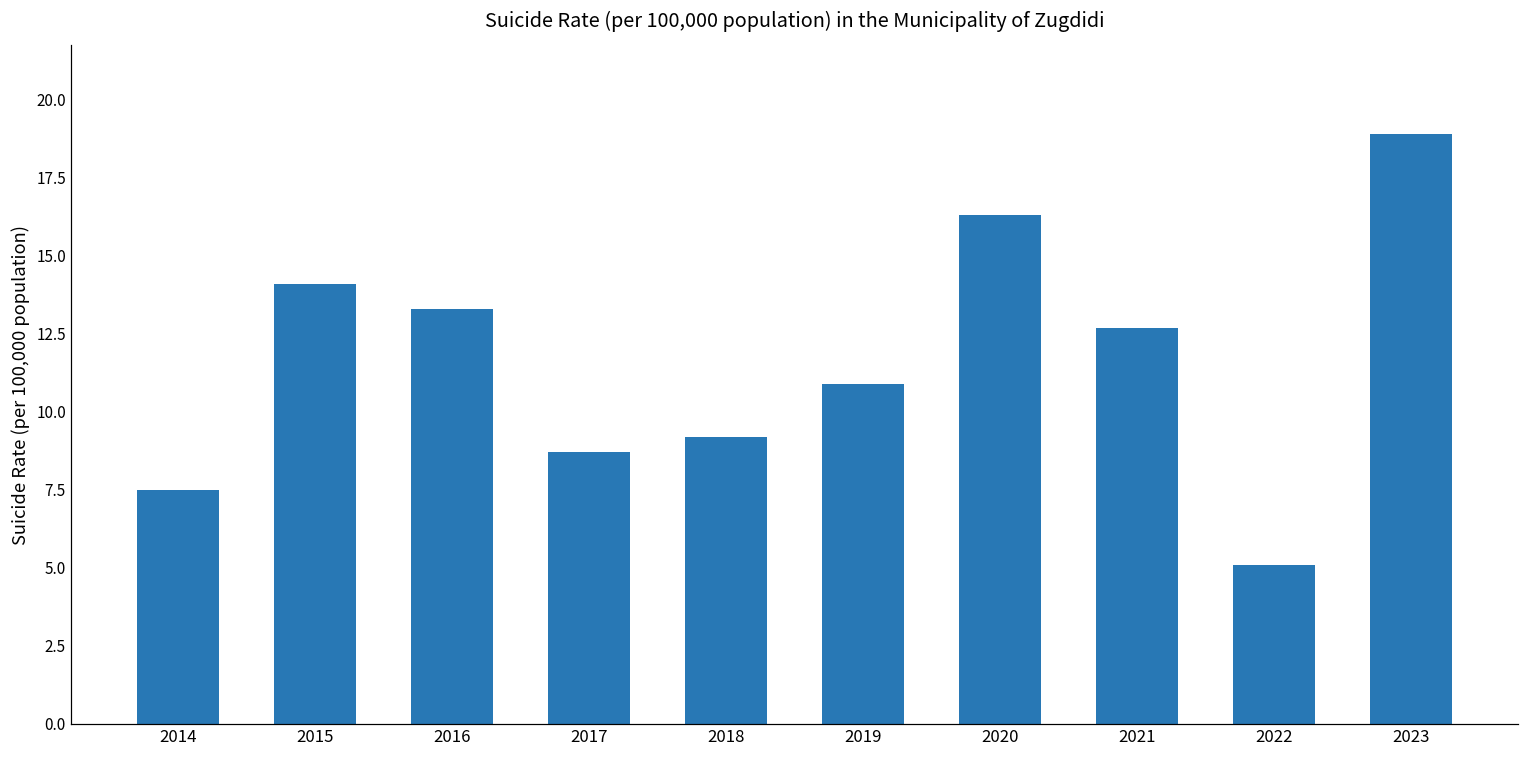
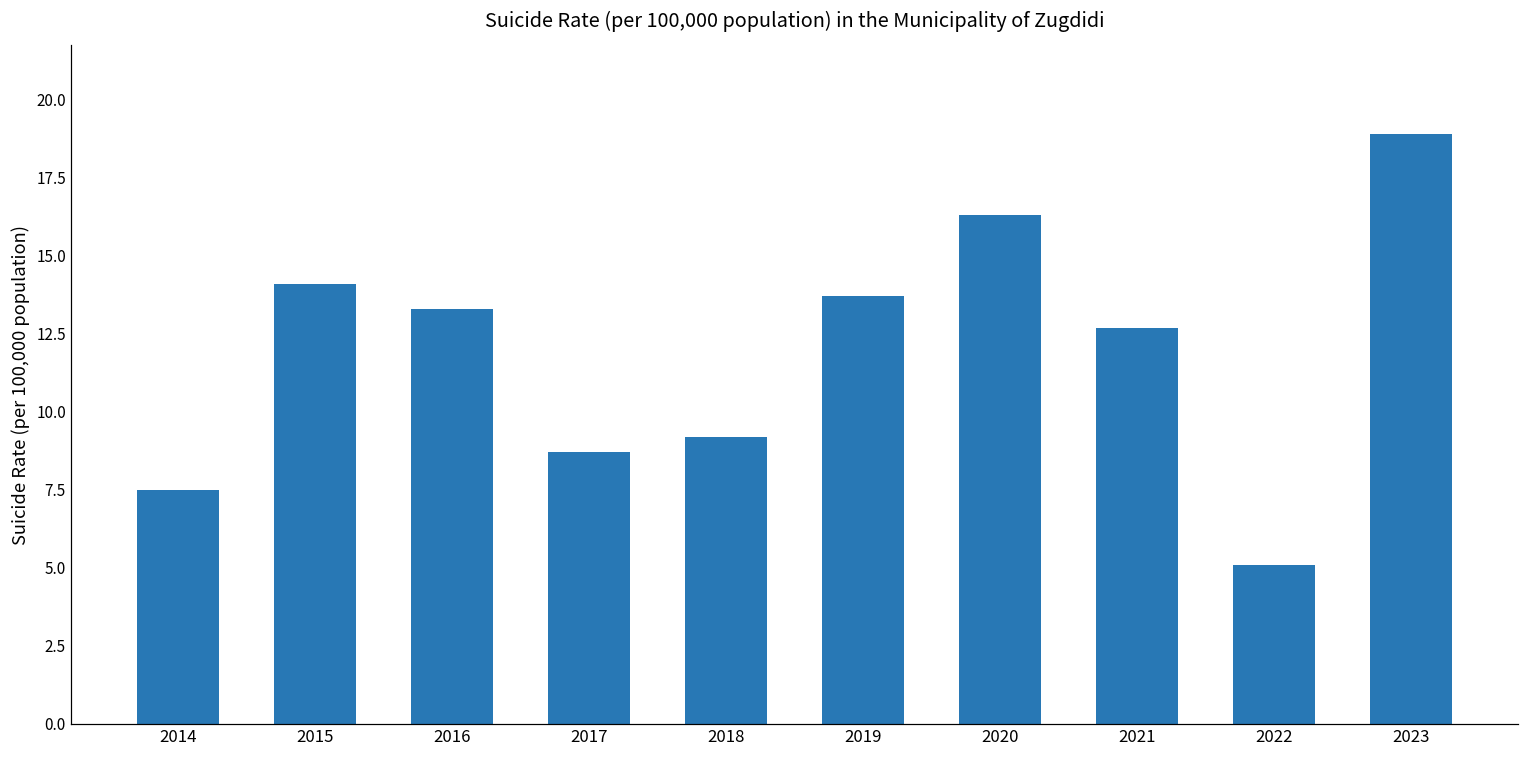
2019: 10.9 -> 13.7
